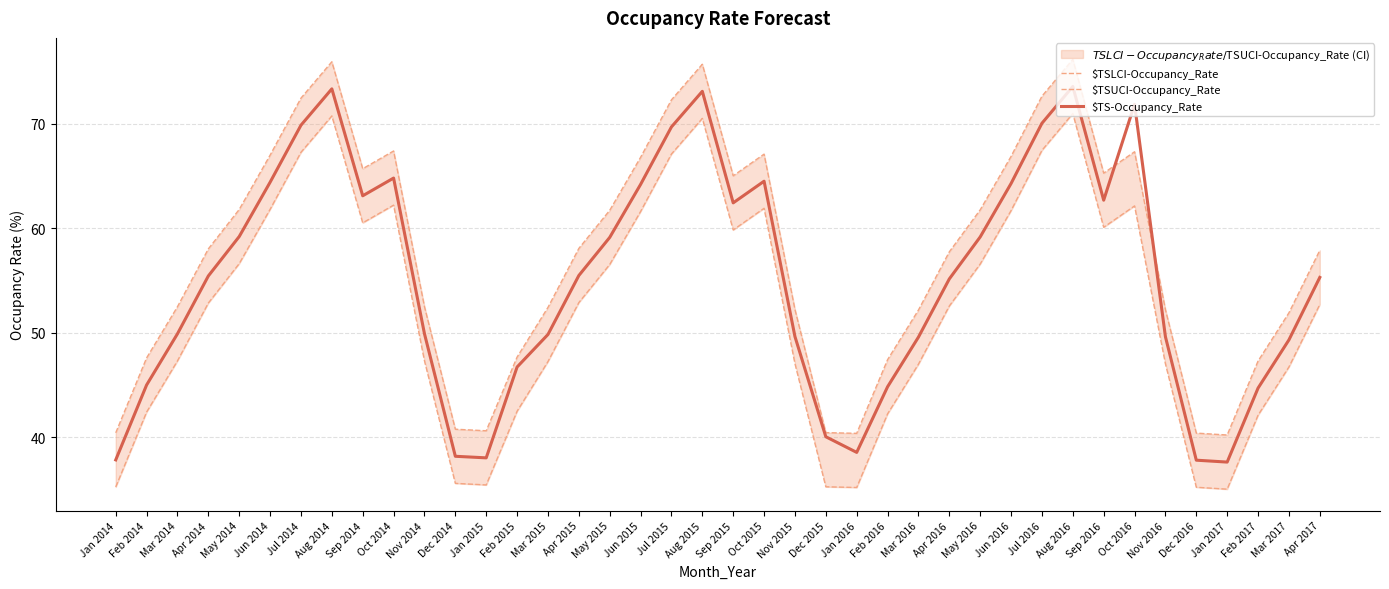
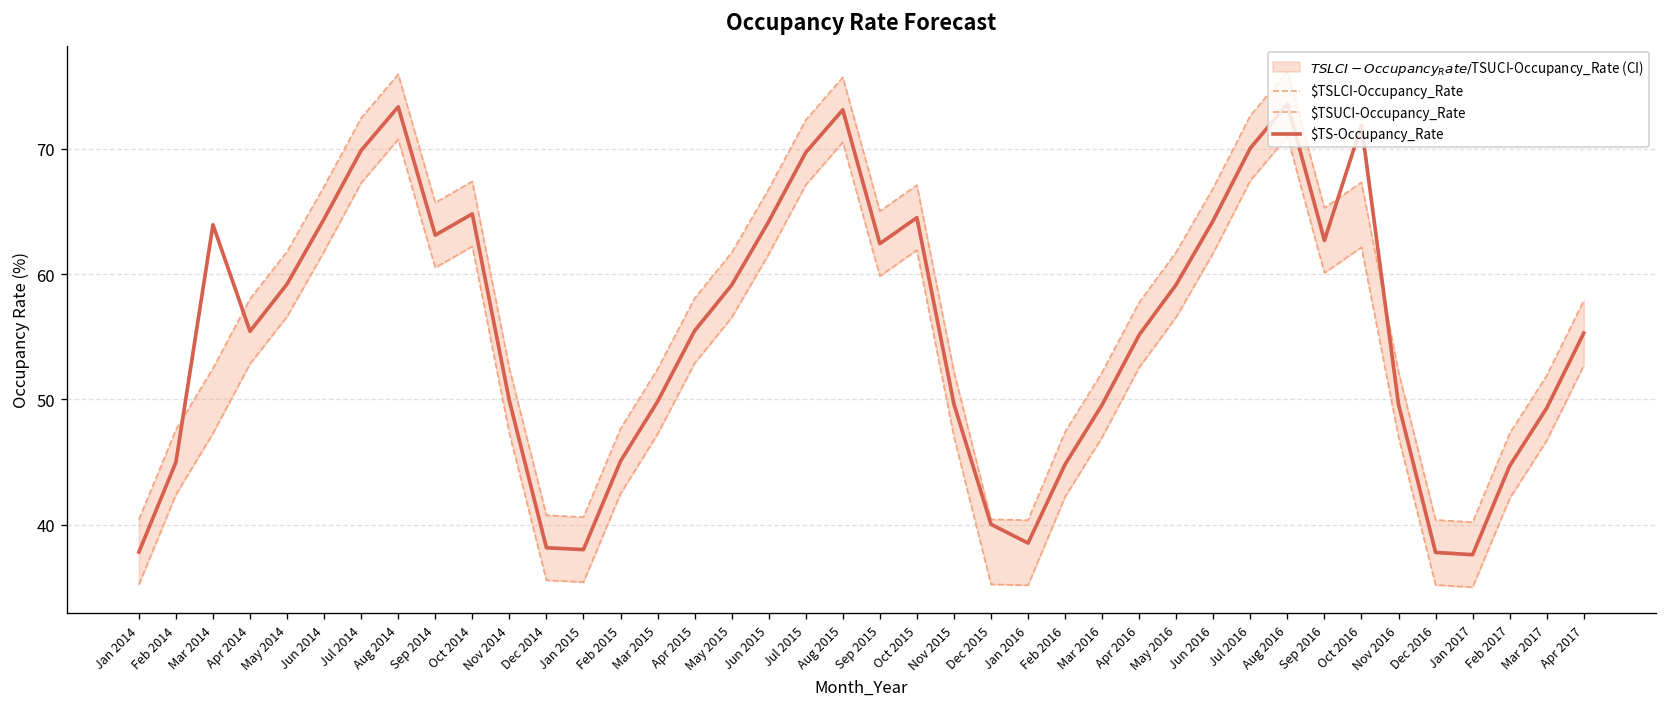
$TS-Occupancy_Rate, Mar 2014: 49.9 -> 63.9
$TS-Occupancy_Rate, Feb 2015: 46.7 -> 45.1
